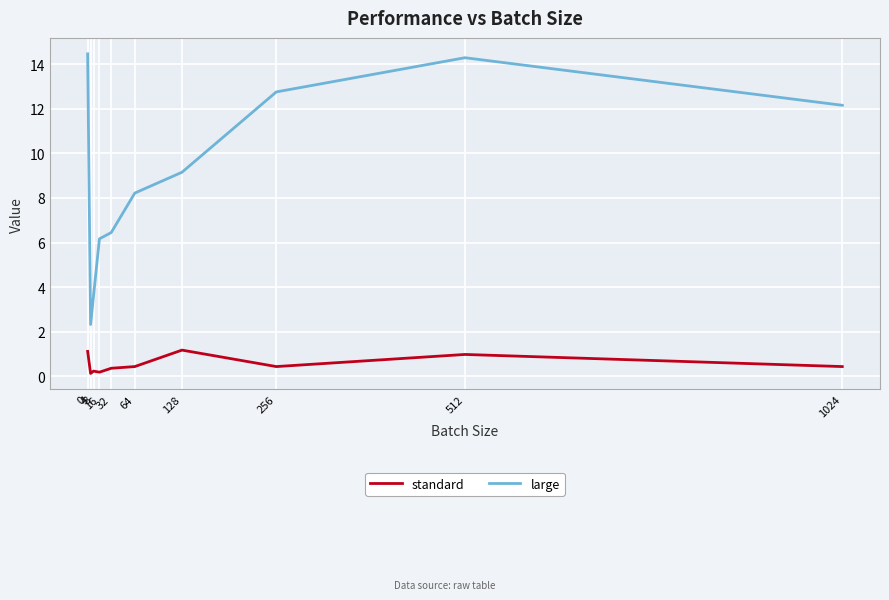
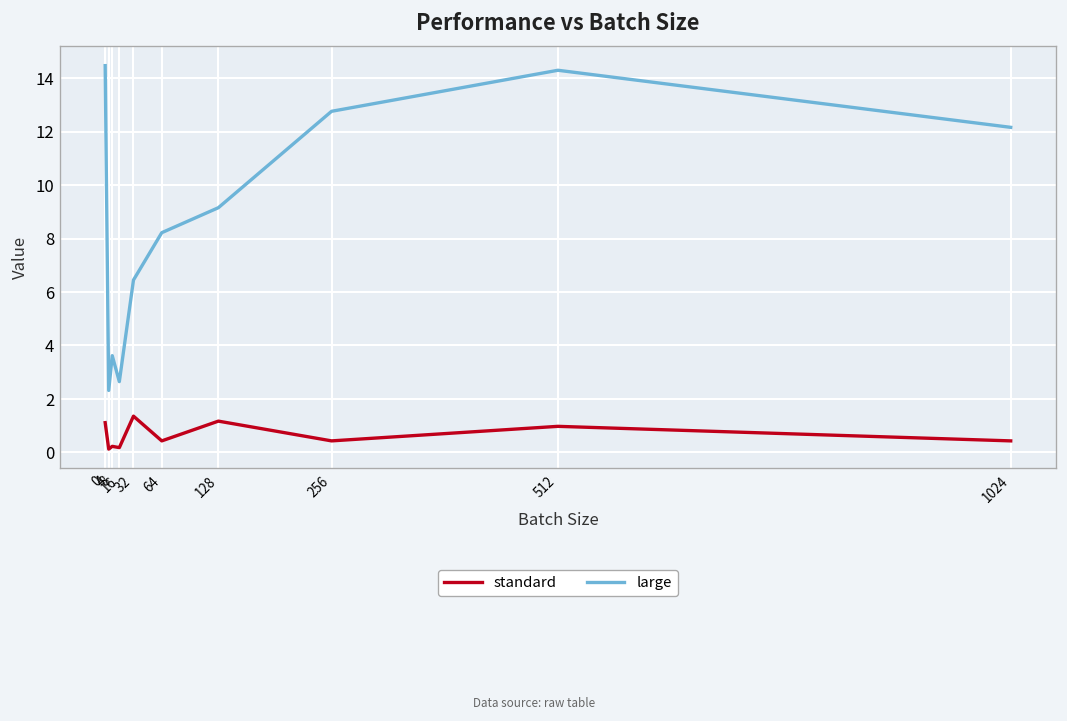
large, 16: 6.2 -> 2.6
standard, 32: 0.4 -> 1.4
